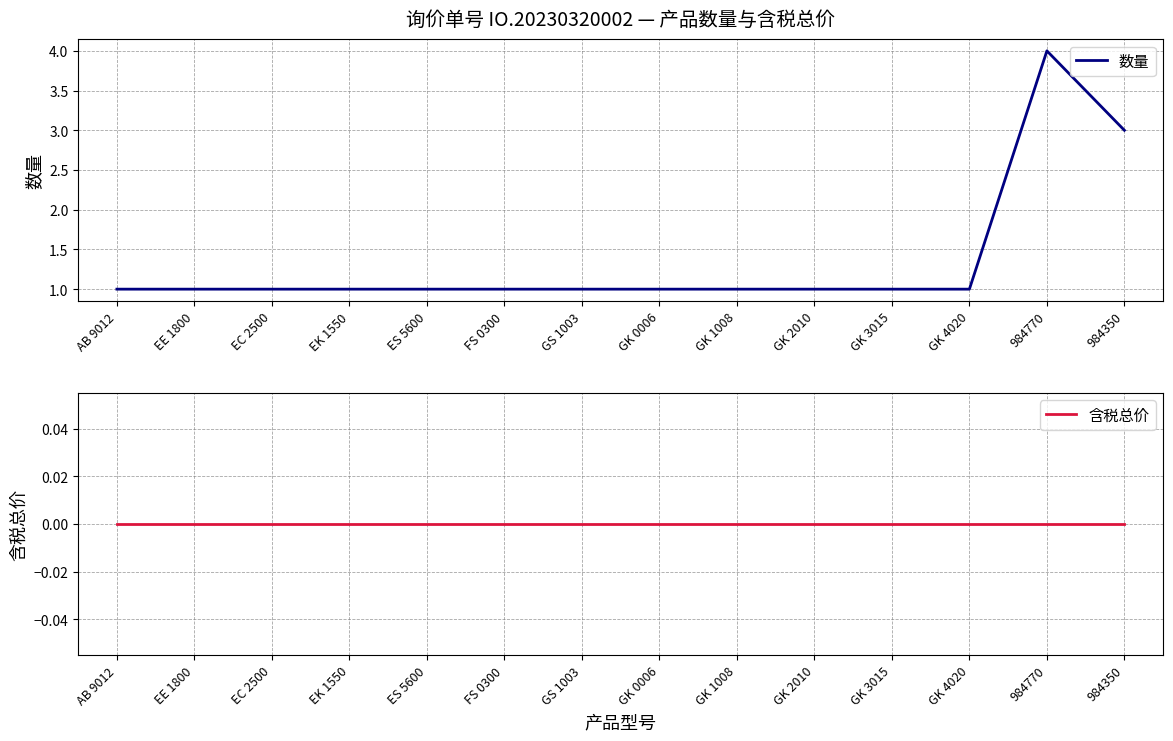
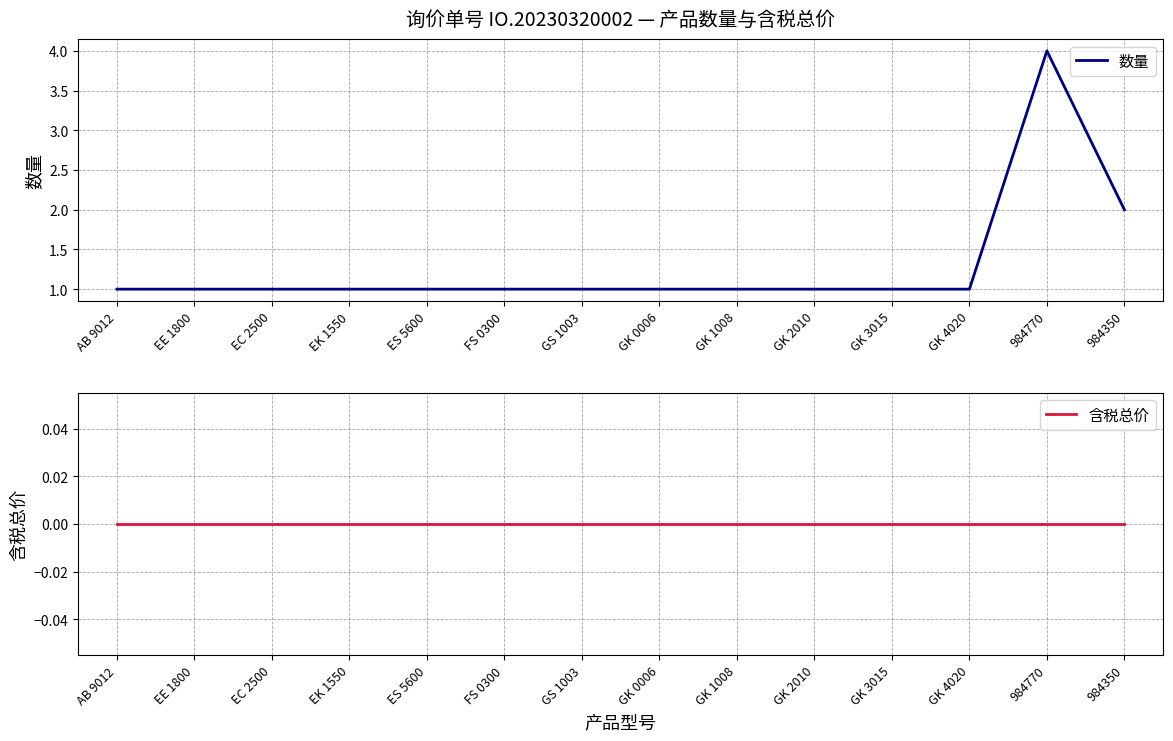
询价单号 IO.20230320002 — 产品数量与含税总价, 984350: 3 -> 2
